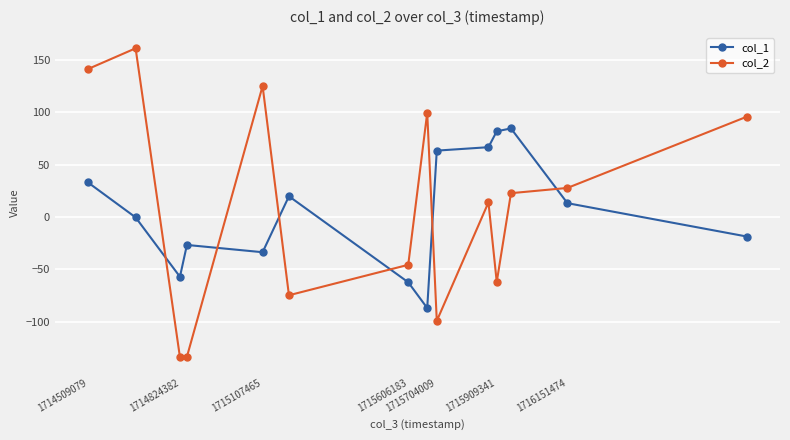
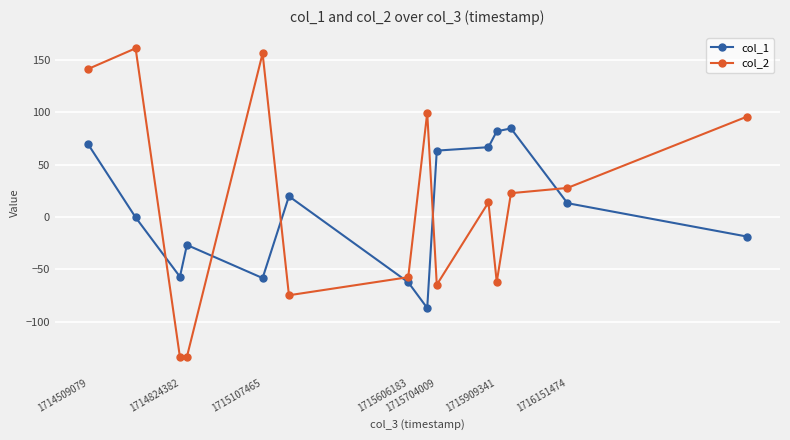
col_1, 1714509079: 33 -> 70
col_1, 1715107465: -34 -> -58
col_2, 1715107465: 125 -> 156
col_2, 1715606183: -46 -> -57
col_2, 1715704009: -99 -> -65
